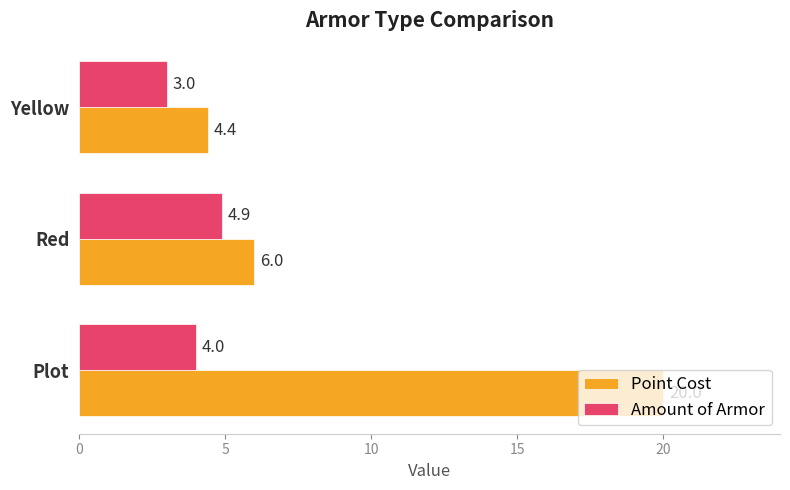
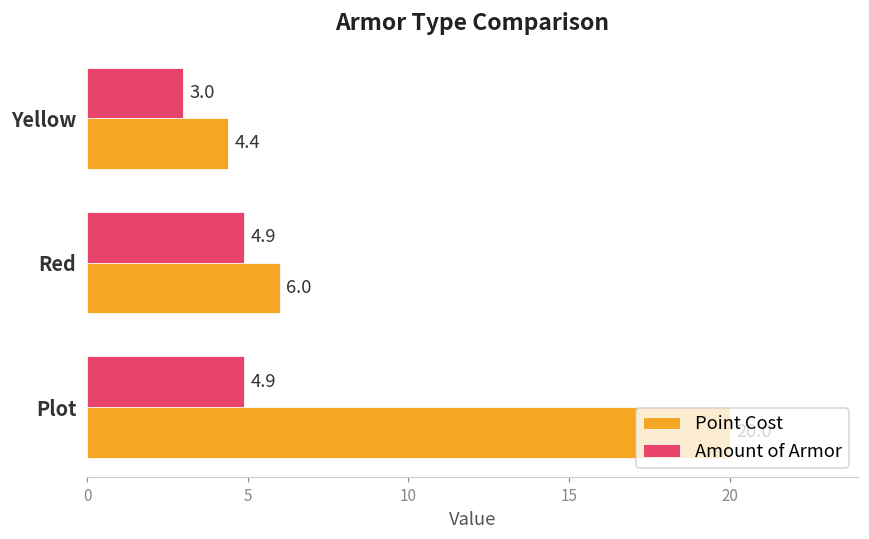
Amount of Armor, Plot: 4.0 -> 4.9
